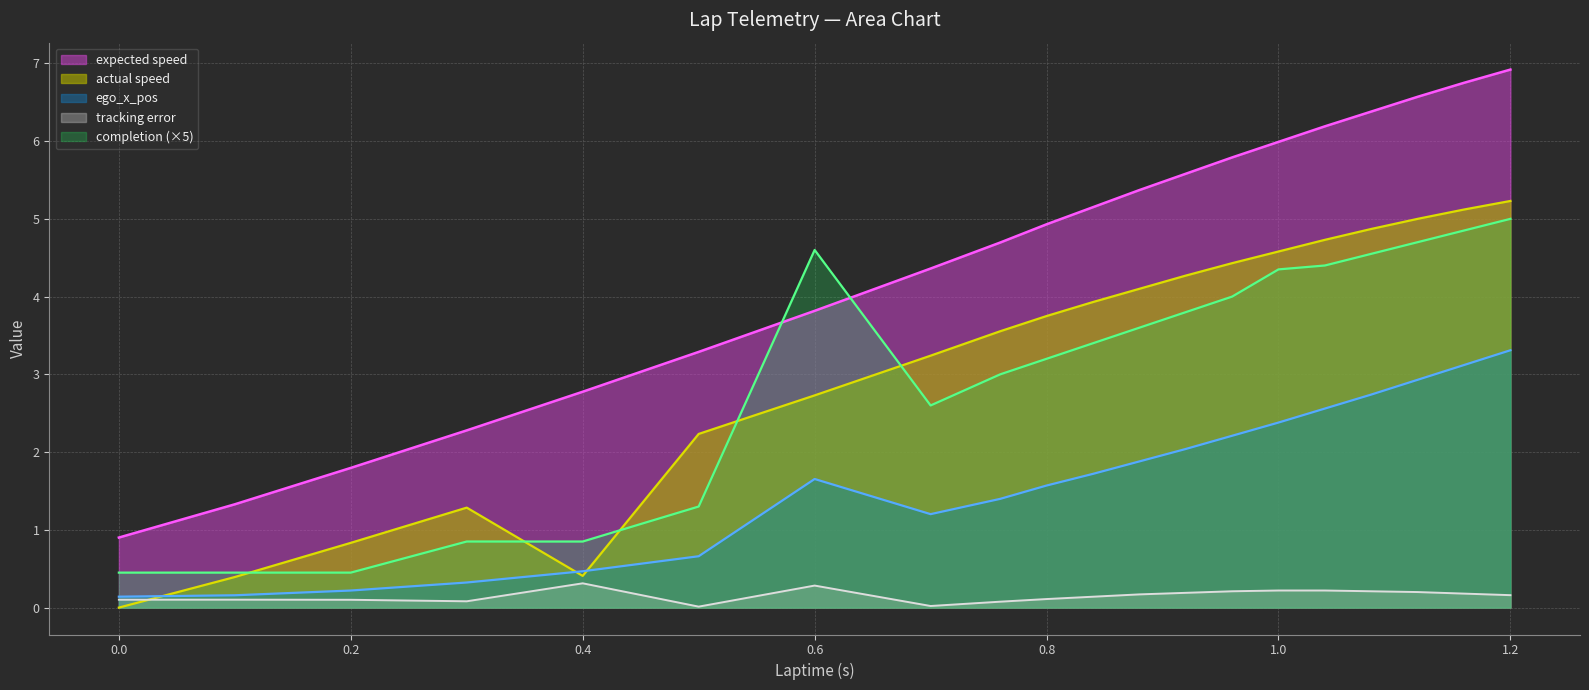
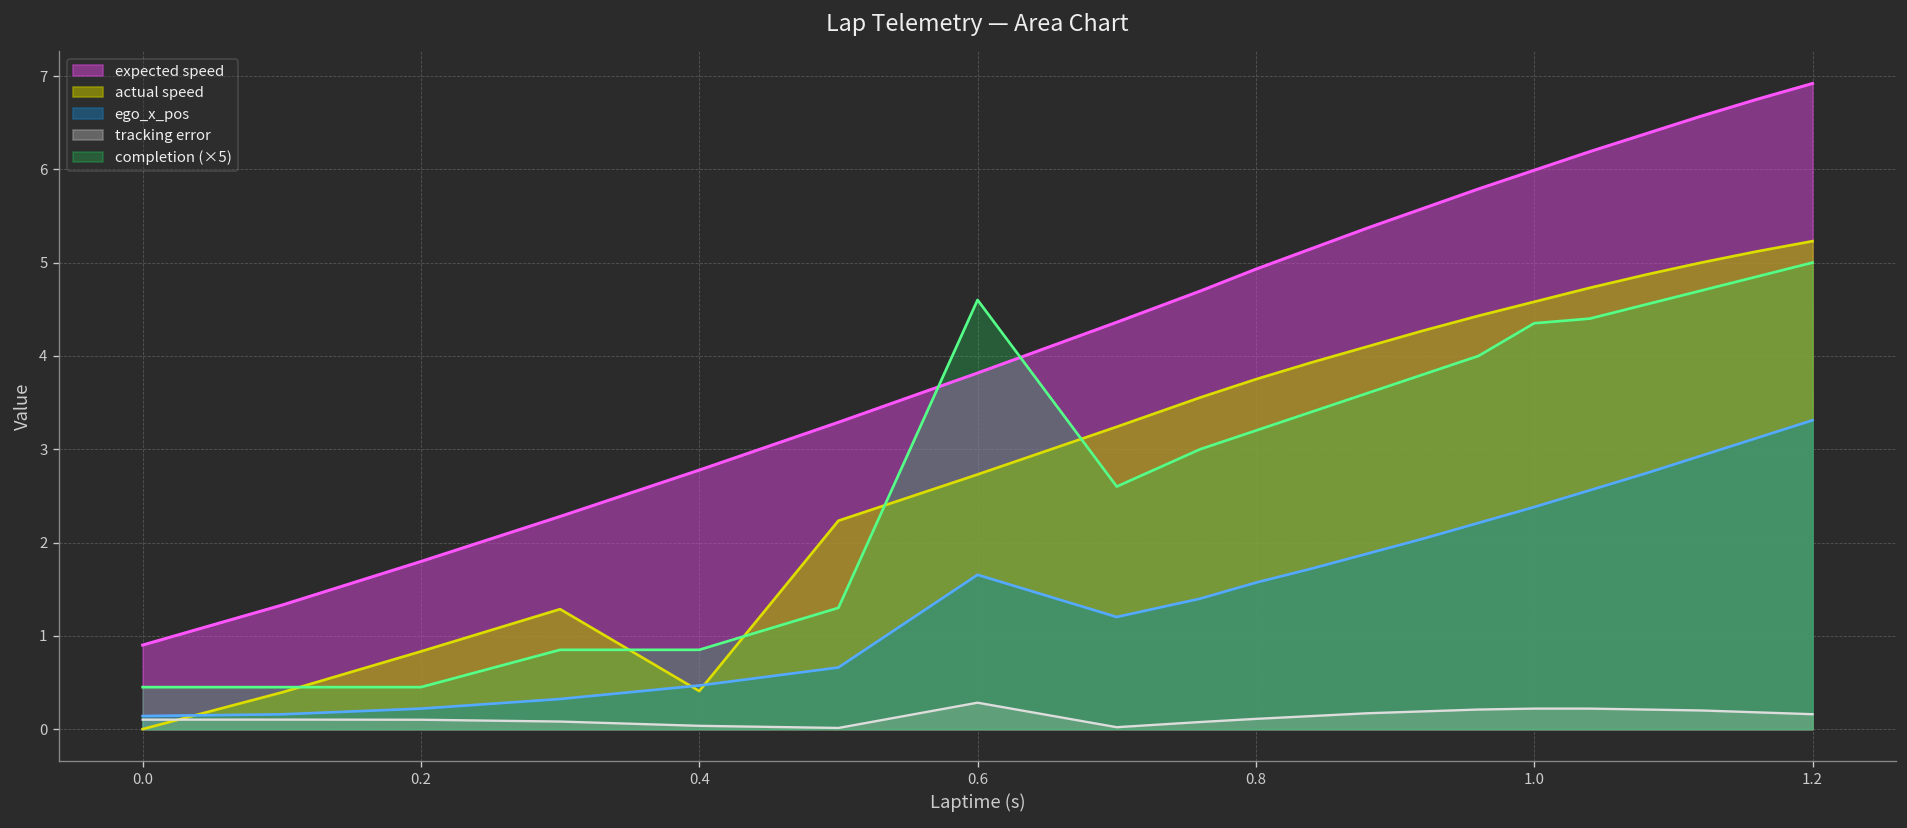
tracking error, 0.4: 0.3 -> 0.0
